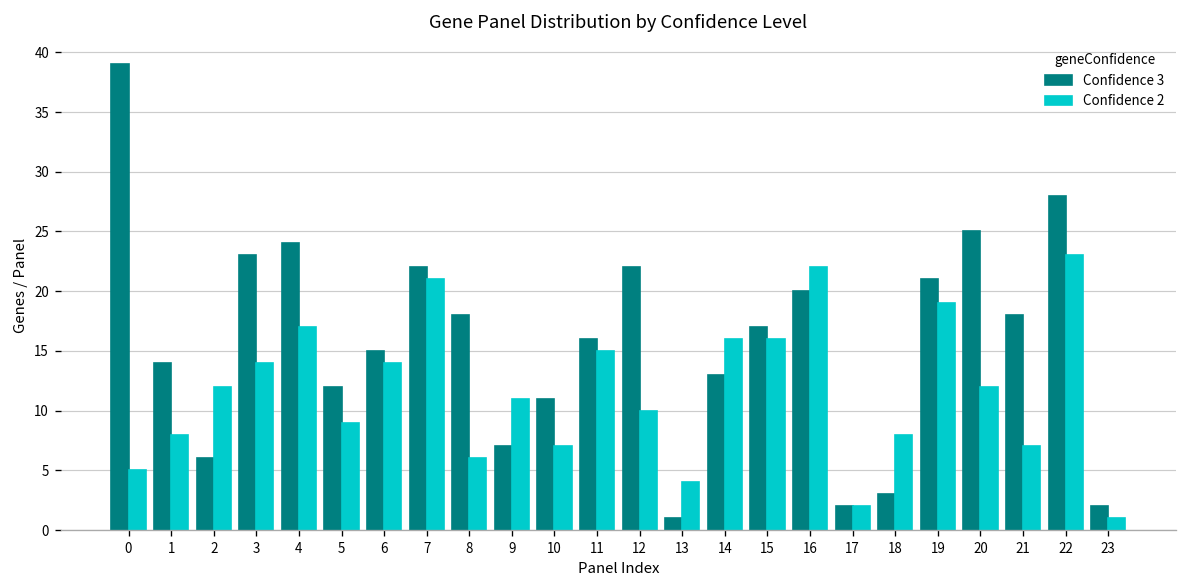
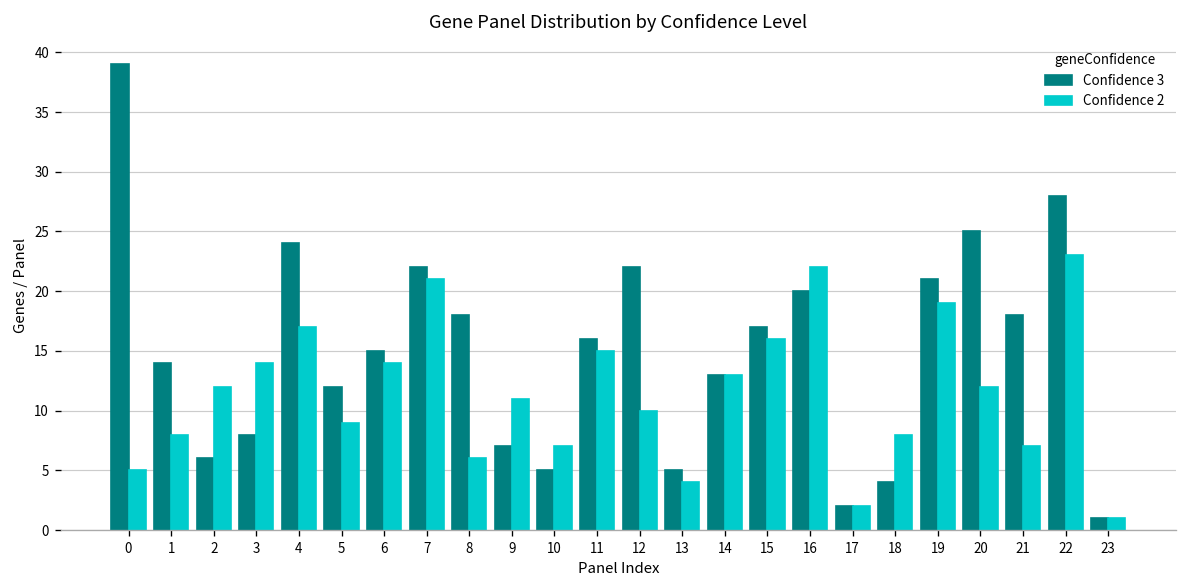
Confidence 3, 3: 23 -> 8
Confidence 3, 10: 11 -> 5
Confidence 3, 13: 1 -> 5
Confidence 2, 14: 16 -> 13
Confidence 3, 18: 3 -> 4
Confidence 3, 23: 2 -> 1
